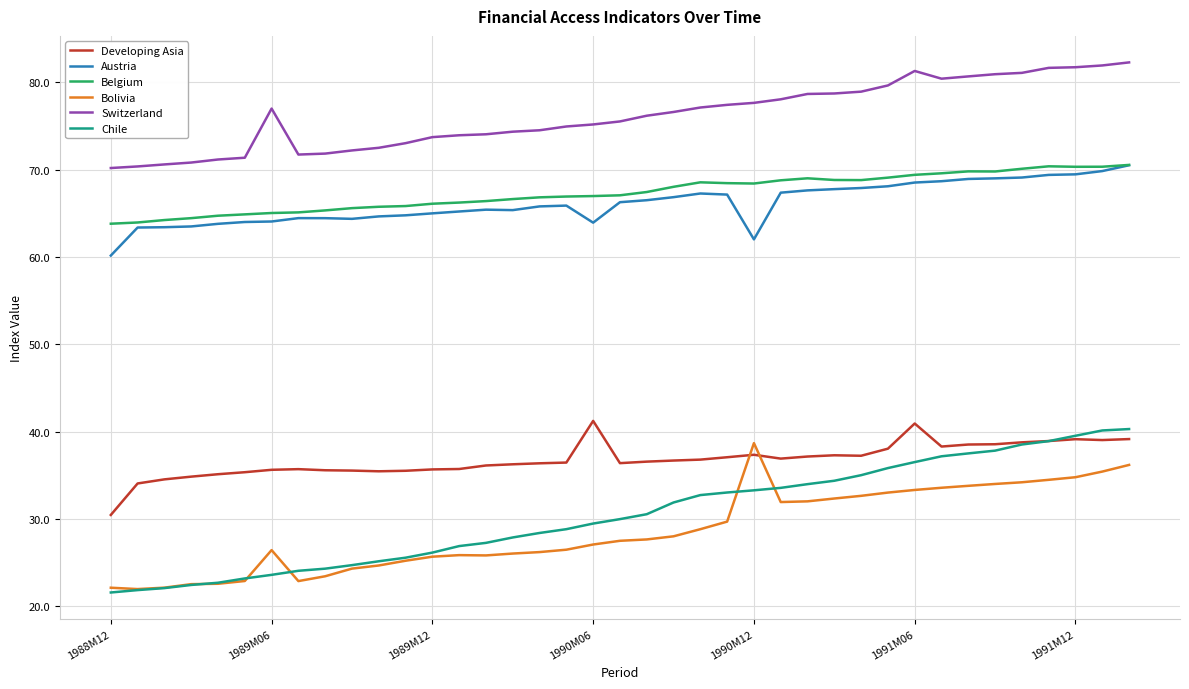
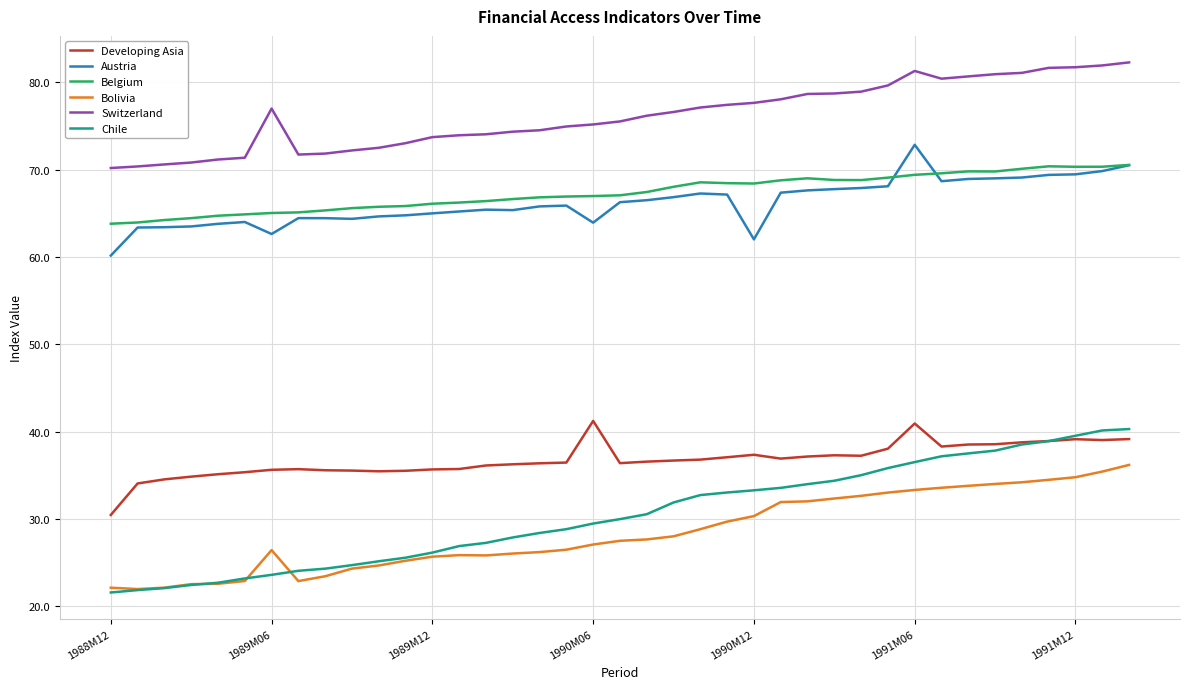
Austria, 1989M06: 64 -> 63
Bolivia, 1990M12: 39 -> 30
Austria, 1991M06: 69 -> 73
